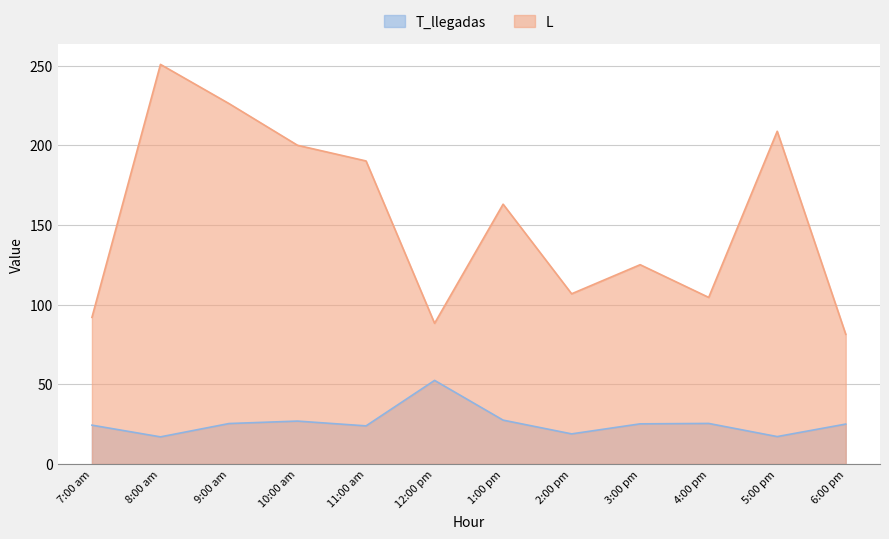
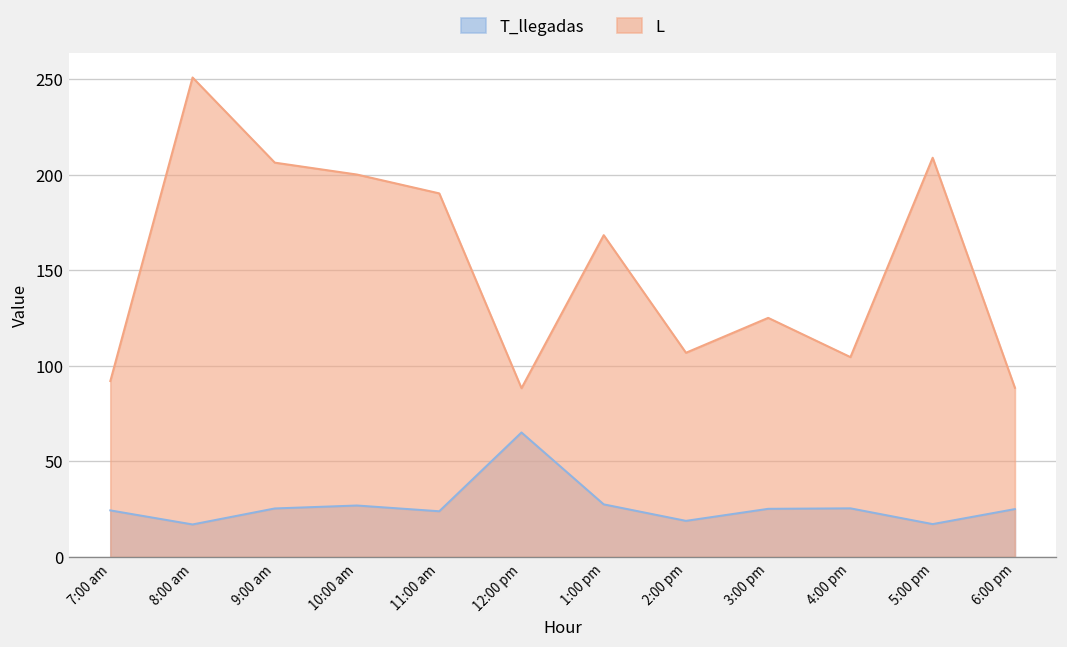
L, 9:00 am: 226 -> 206
T_llegadas, 12:00 pm: 52 -> 65
L, 1:00 pm: 163 -> 168
L, 6:00 pm: 81 -> 88
